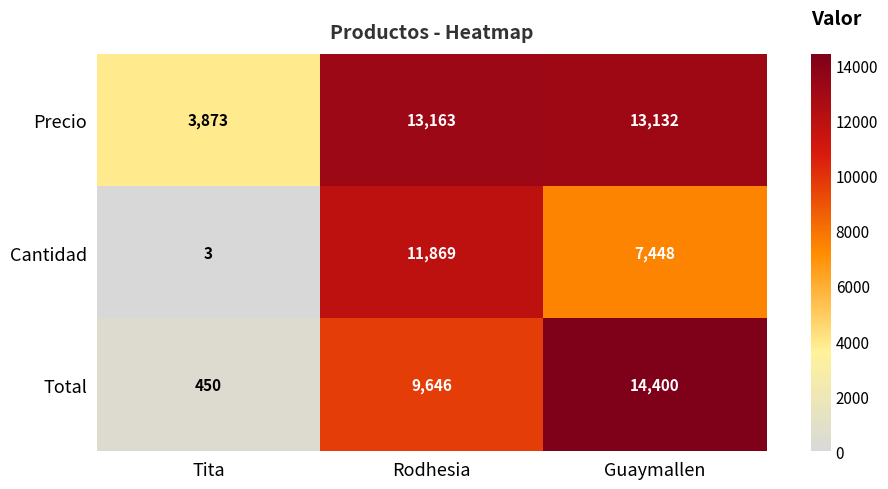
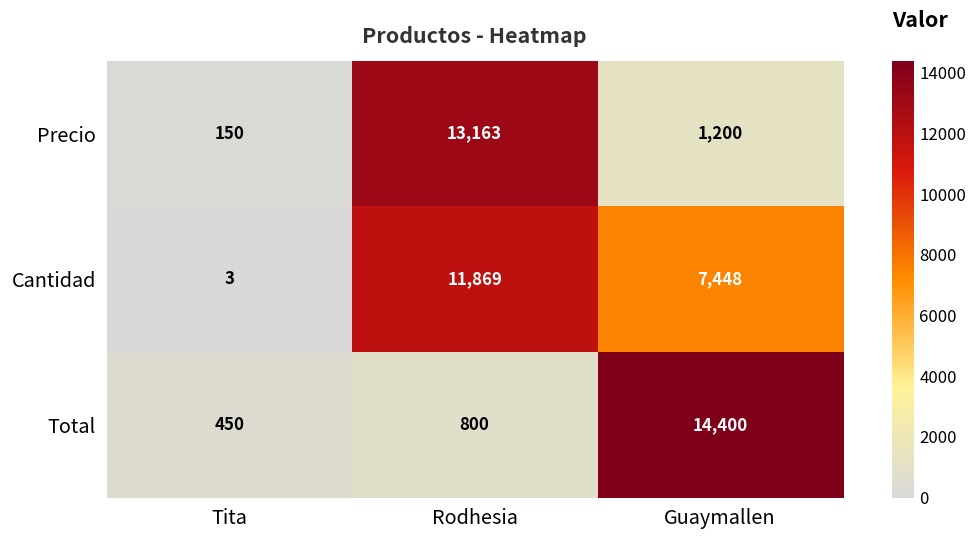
Precio, Tita: 3,873 -> 150
Precio, Guaymallen: 13,132 -> 1,200
Total, Rodhesia: 9,646 -> 800
